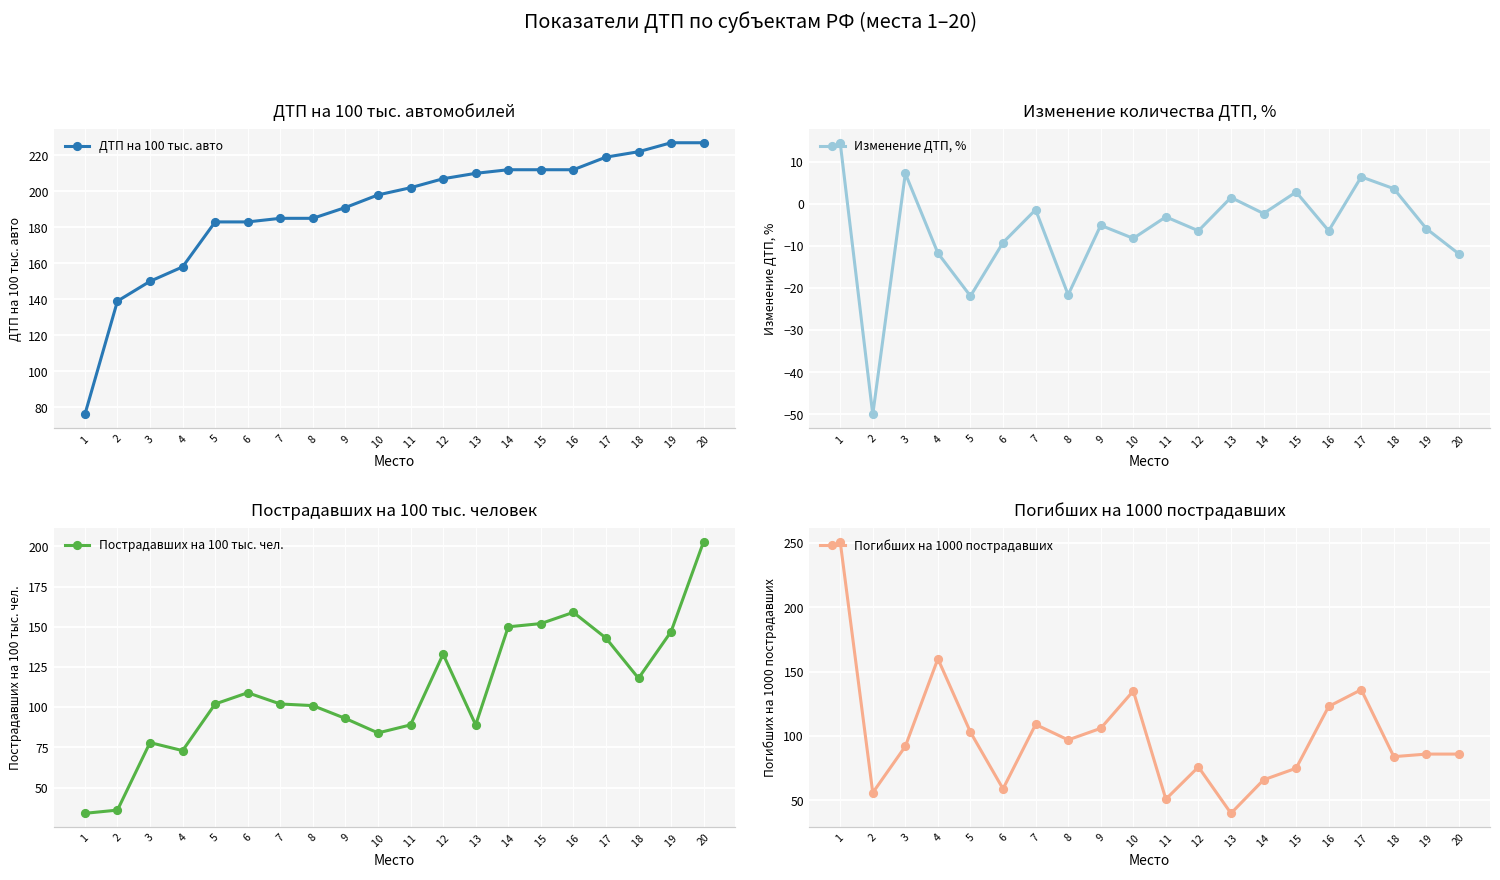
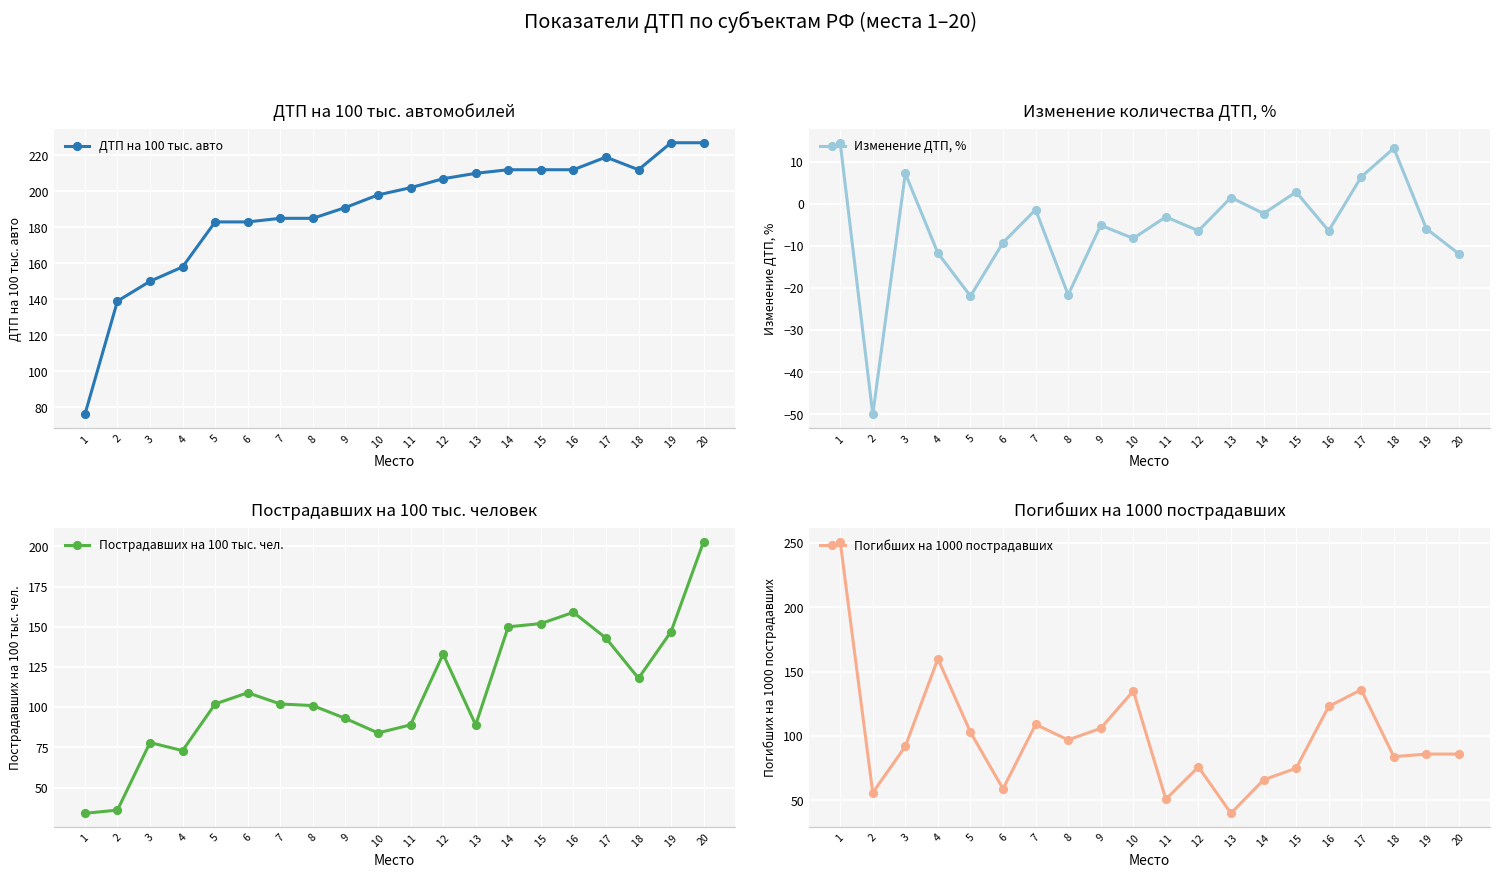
ДТП на 100 тыс. автомобилей, 18: 222 -> 212
Изменение количества ДТП, %, 18: 4 -> 13
